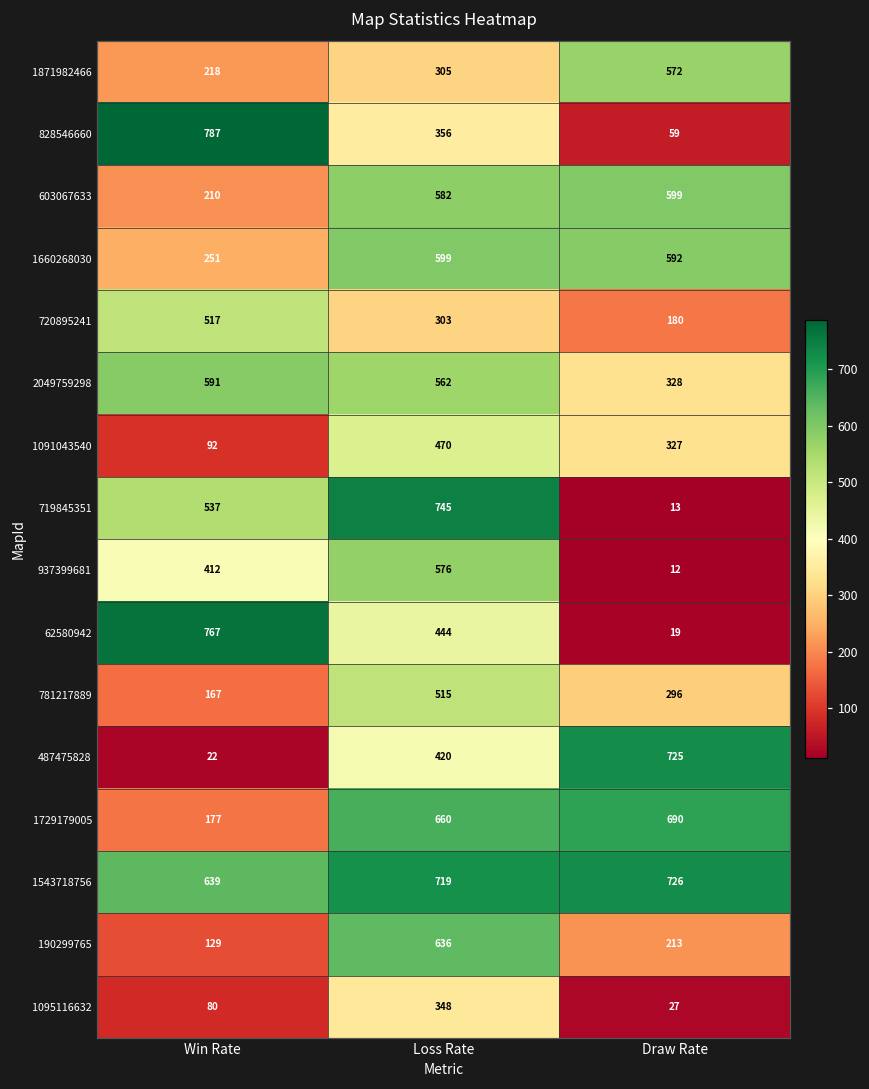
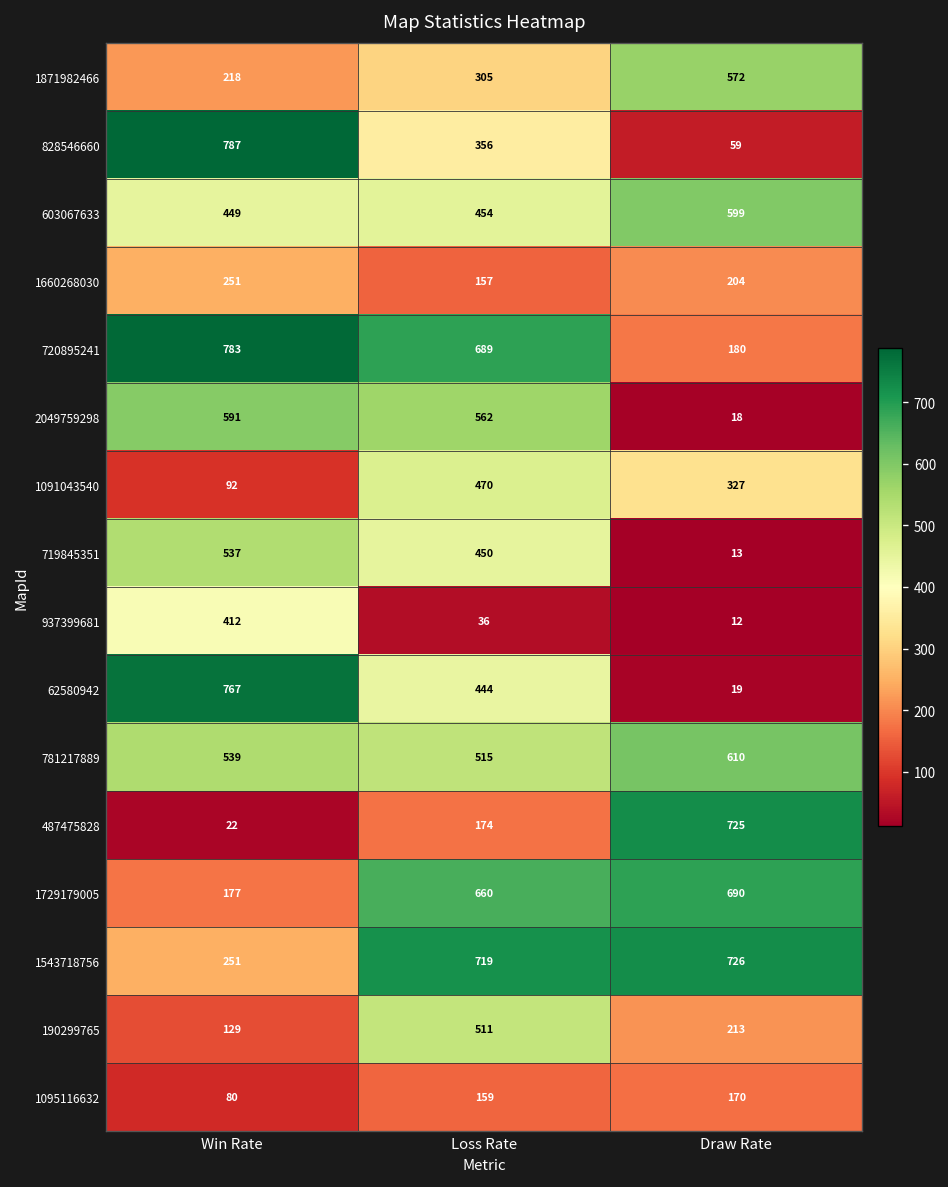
603067633, Win Rate: 210 -> 449
603067633, Loss Rate: 582 -> 454
1660268030, Loss Rate: 599 -> 157
1660268030, Draw Rate: 592 -> 204
720895241, Win Rate: 517 -> 783
720895241, Loss Rate: 303 -> 689
2049759298, Draw Rate: 328 -> 18
719845351, Loss Rate: 745 -> 450
937399681, Loss Rate: 576 -> 36
781217889, Win Rate: 167 -> 539
781217889, Draw Rate: 296 -> 610
487475828, Loss Rate: 420 -> 174
1543718756, Win Rate: 639 -> 251
190299765, Loss Rate: 636 -> 511
1095116632, Loss Rate: 348 -> 159
1095116632, Draw Rate: 27 -> 170
